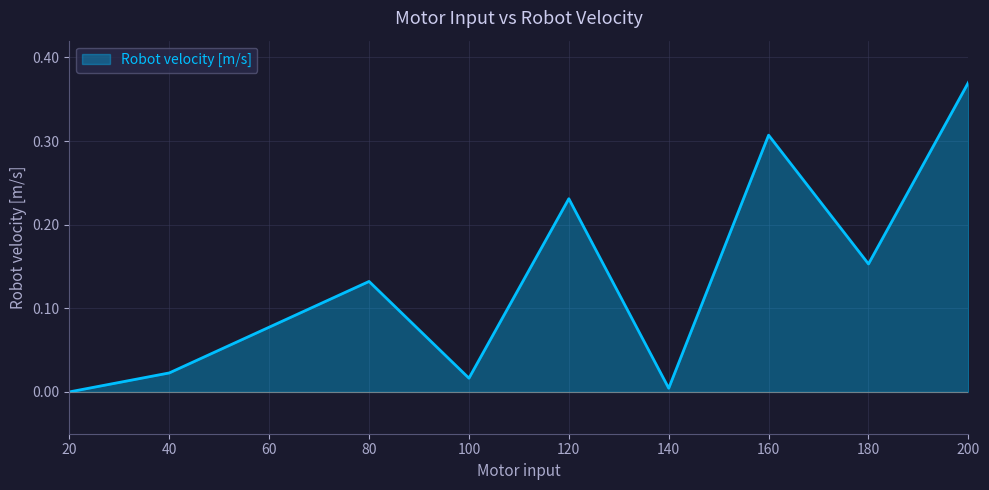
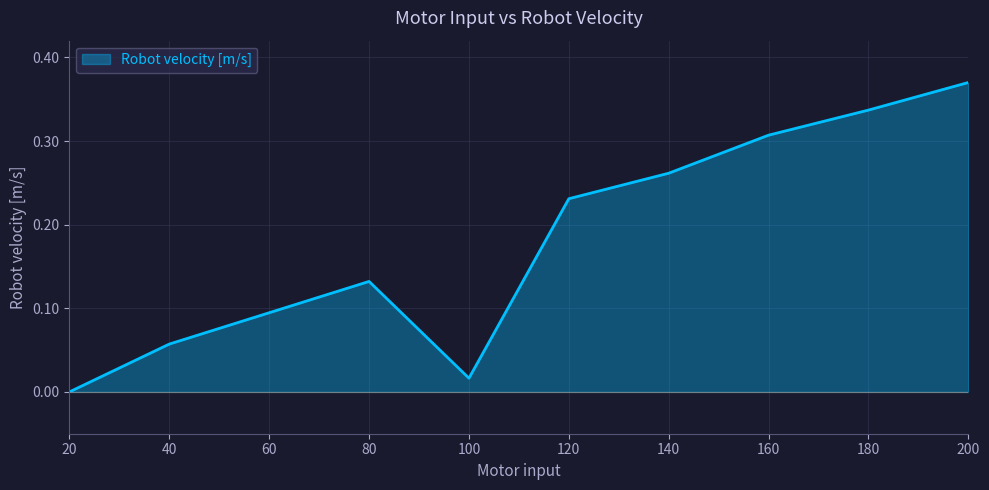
40: 0.02 -> 0.06
140: 0.00 -> 0.26
180: 0.15 -> 0.34
